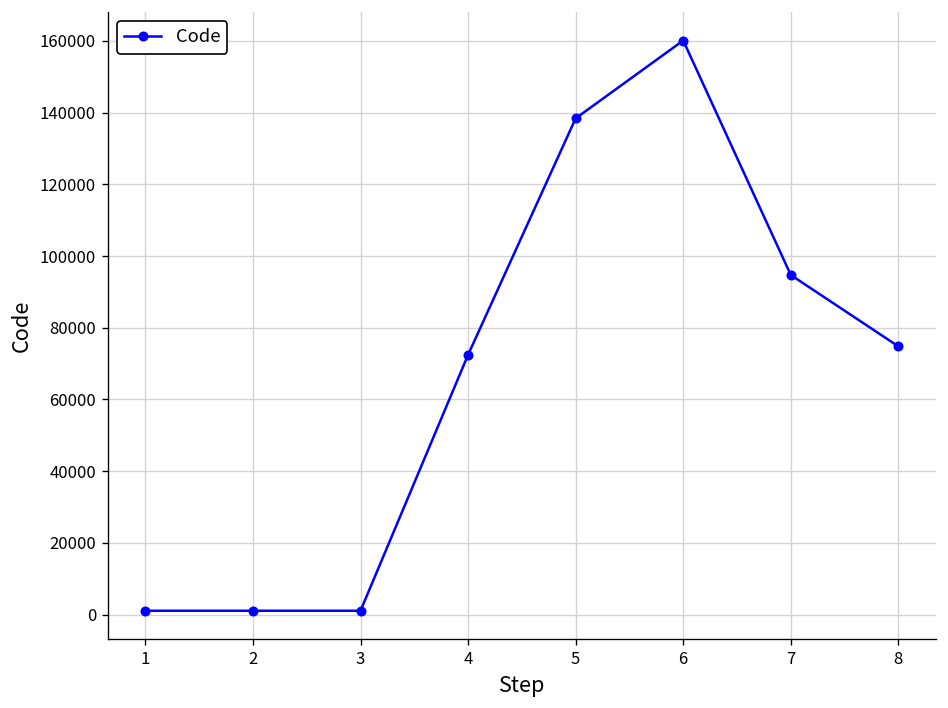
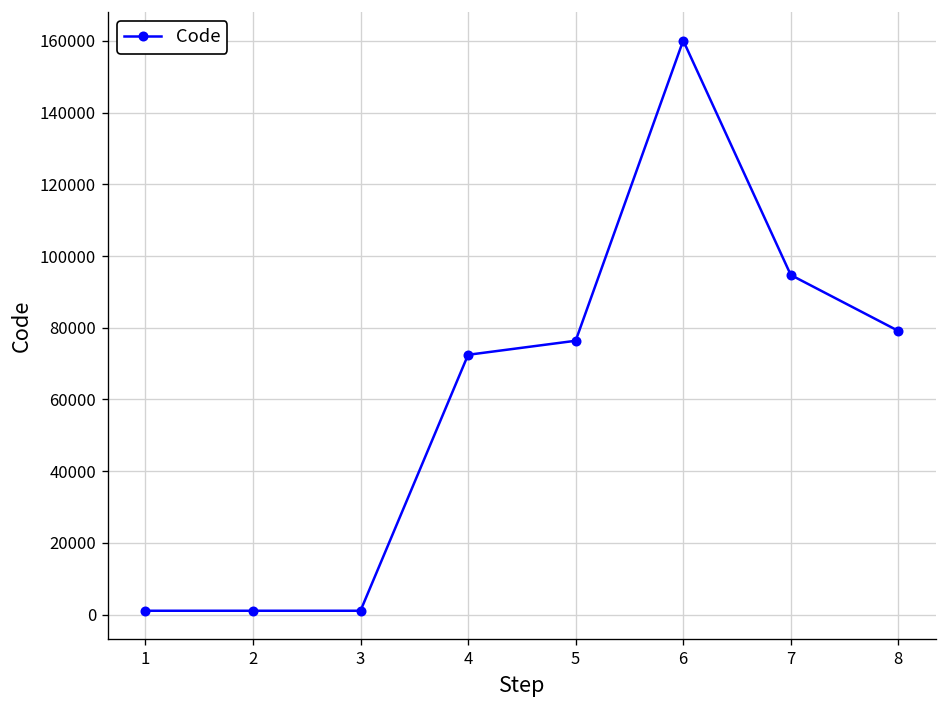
5: 138000 -> 76000
8: 75000 -> 79000
